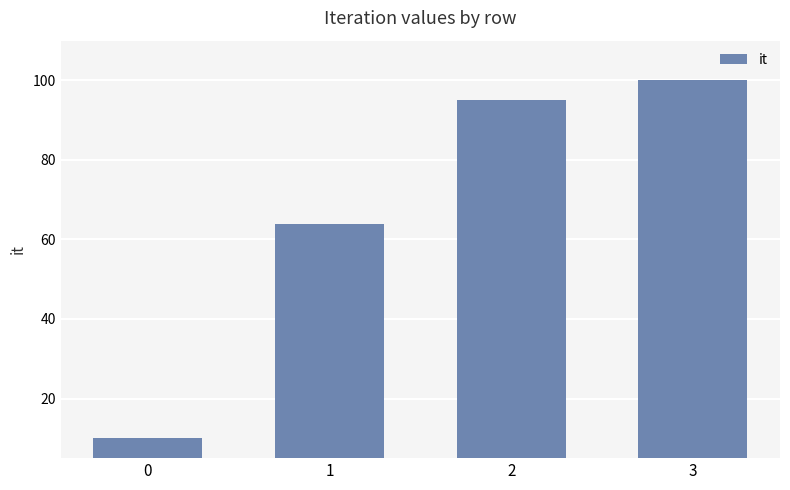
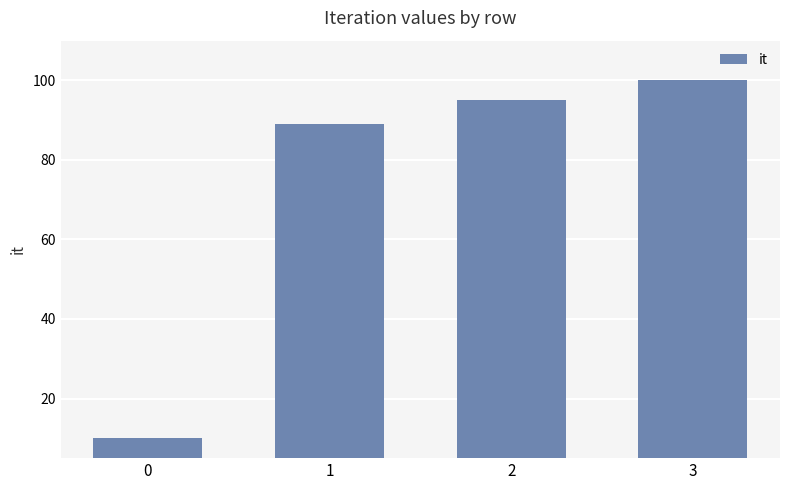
1: 64 -> 89
